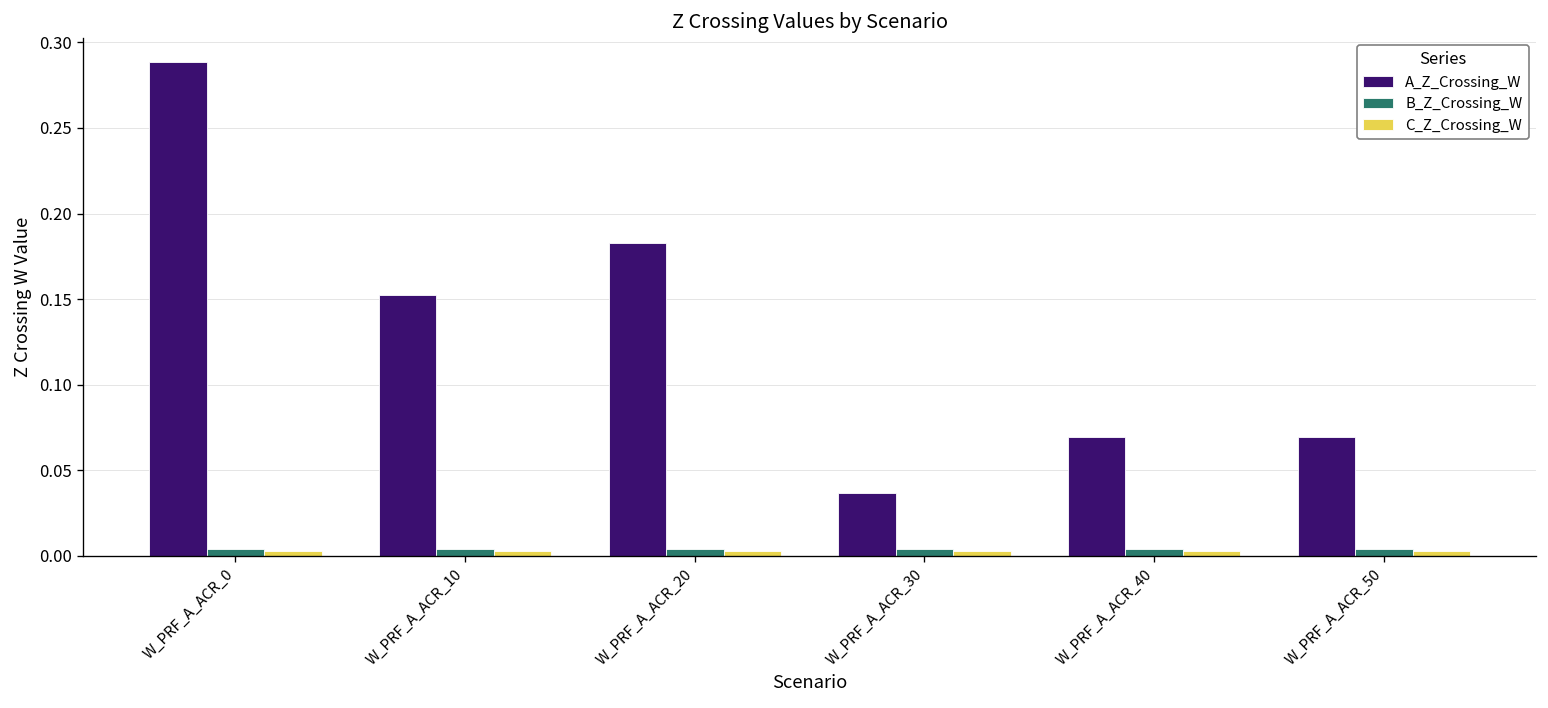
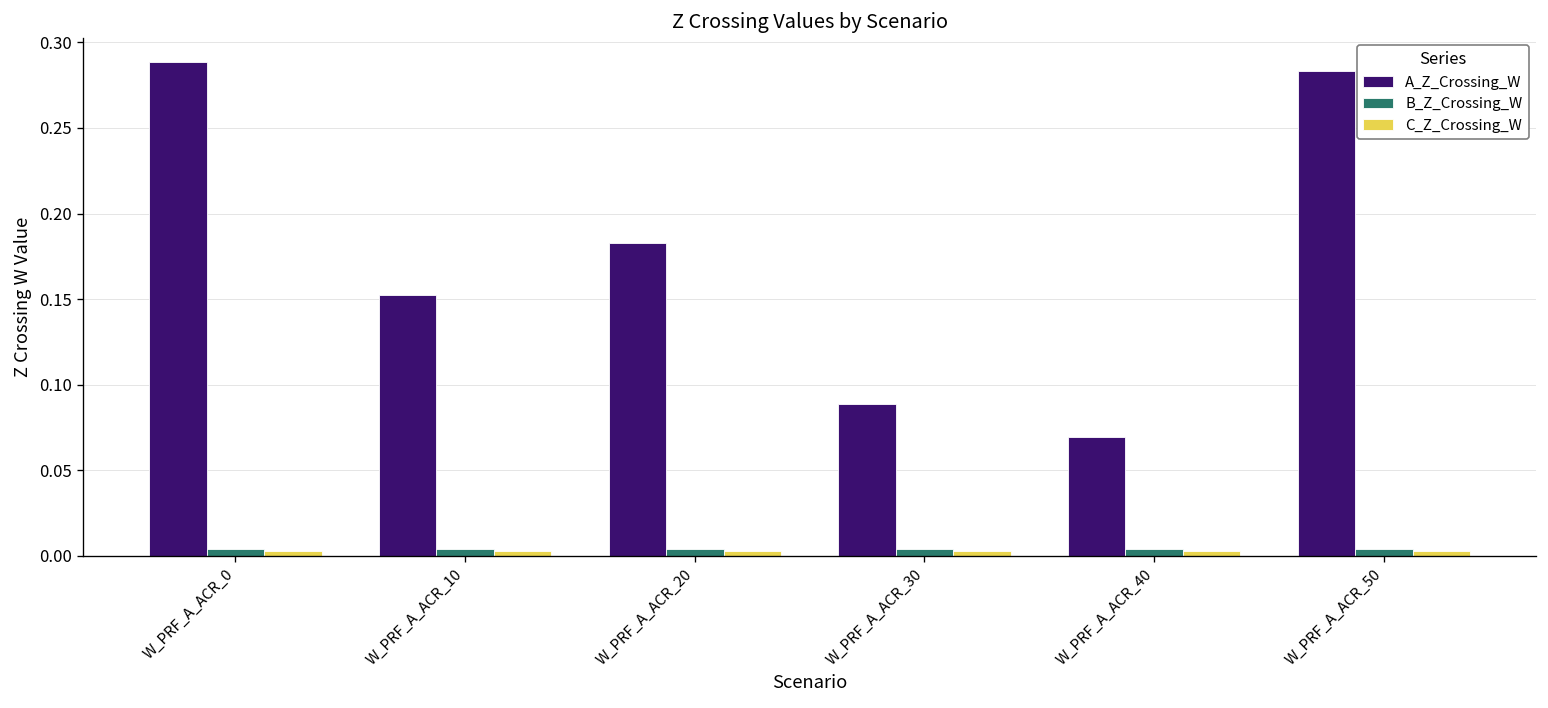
A_Z_Crossing_W, W_PRF_A_ACR_30: 0.037 -> 0.089
A_Z_Crossing_W, W_PRF_A_ACR_50: 0.069 -> 0.284
